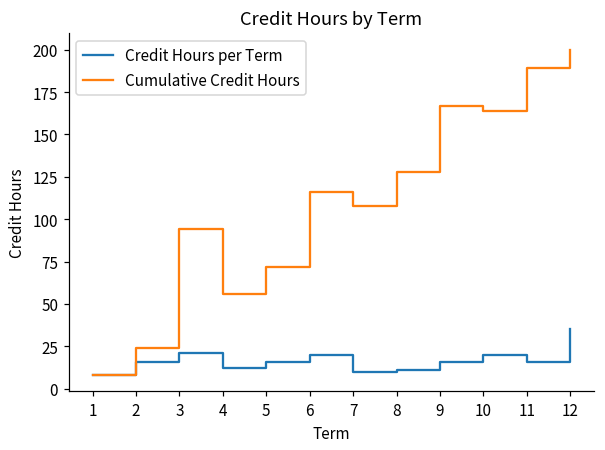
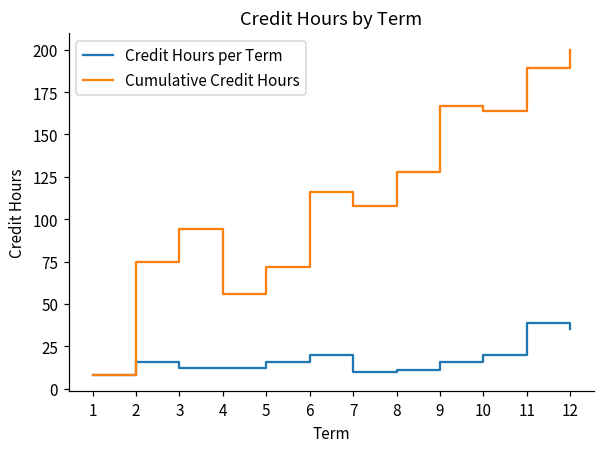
Cumulative Credit Hours, 2: 24 -> 75
Credit Hours per Term, 3: 21 -> 12
Credit Hours per Term, 11: 16 -> 39
